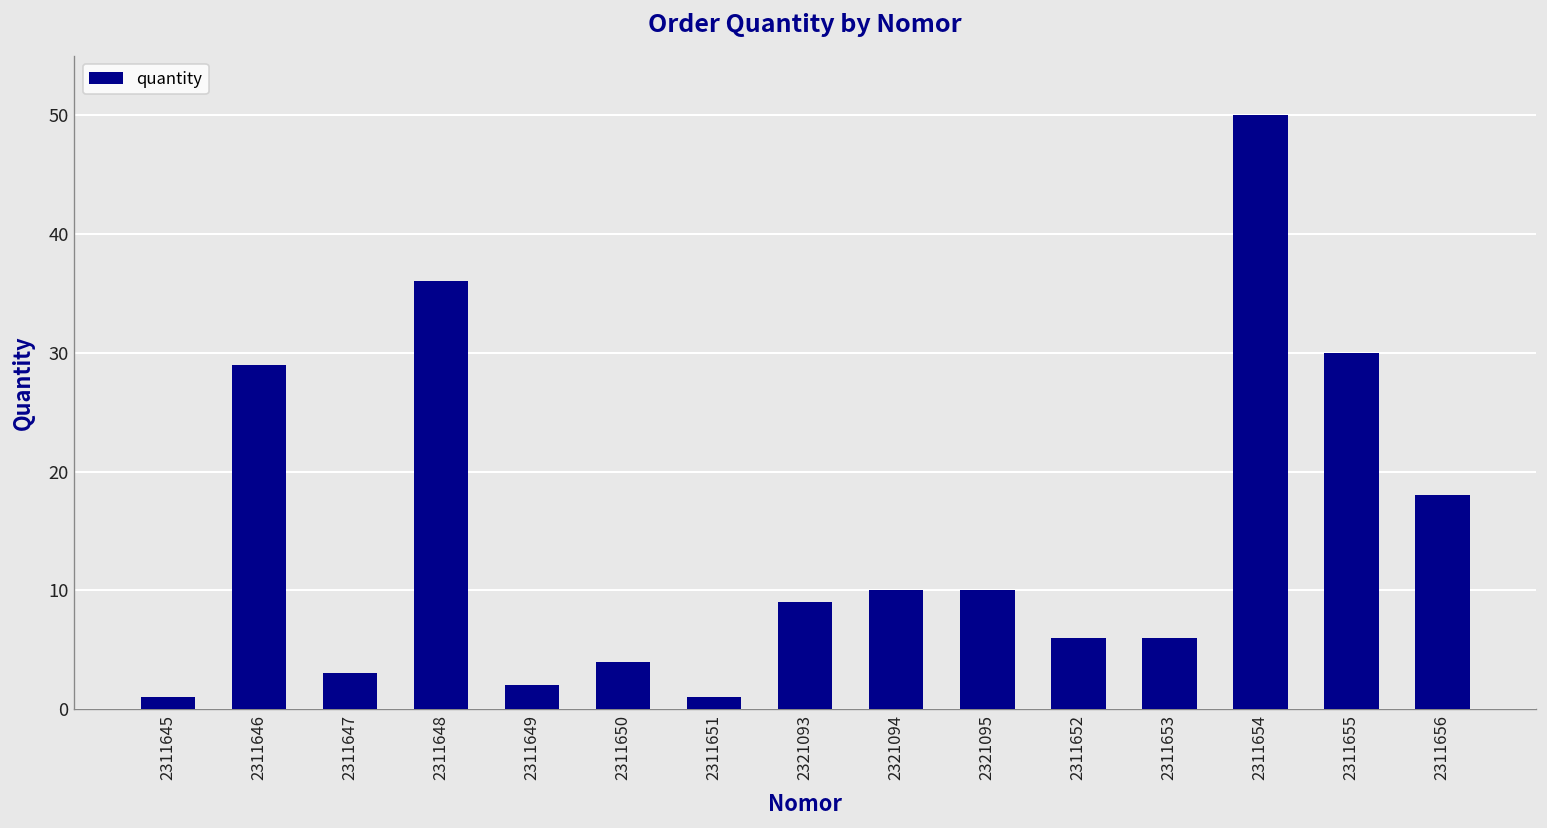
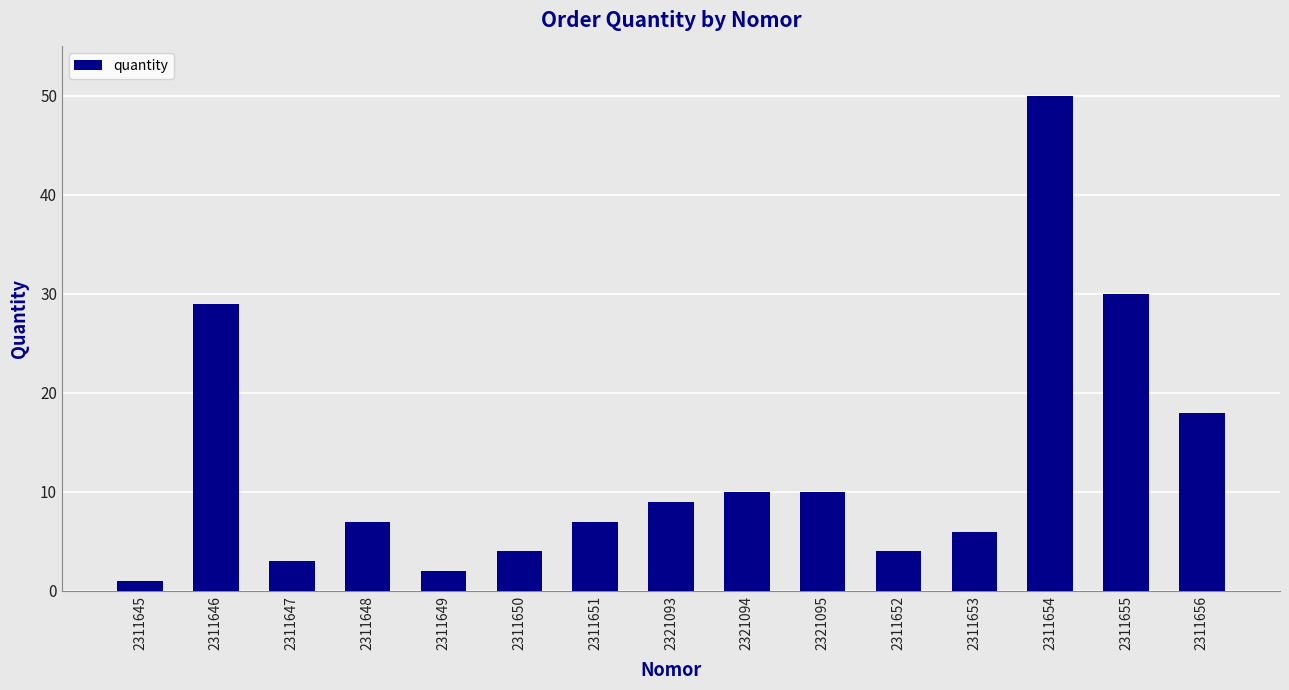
2311648: 36 -> 7
2311651: 1 -> 7
2311652: 6 -> 4
